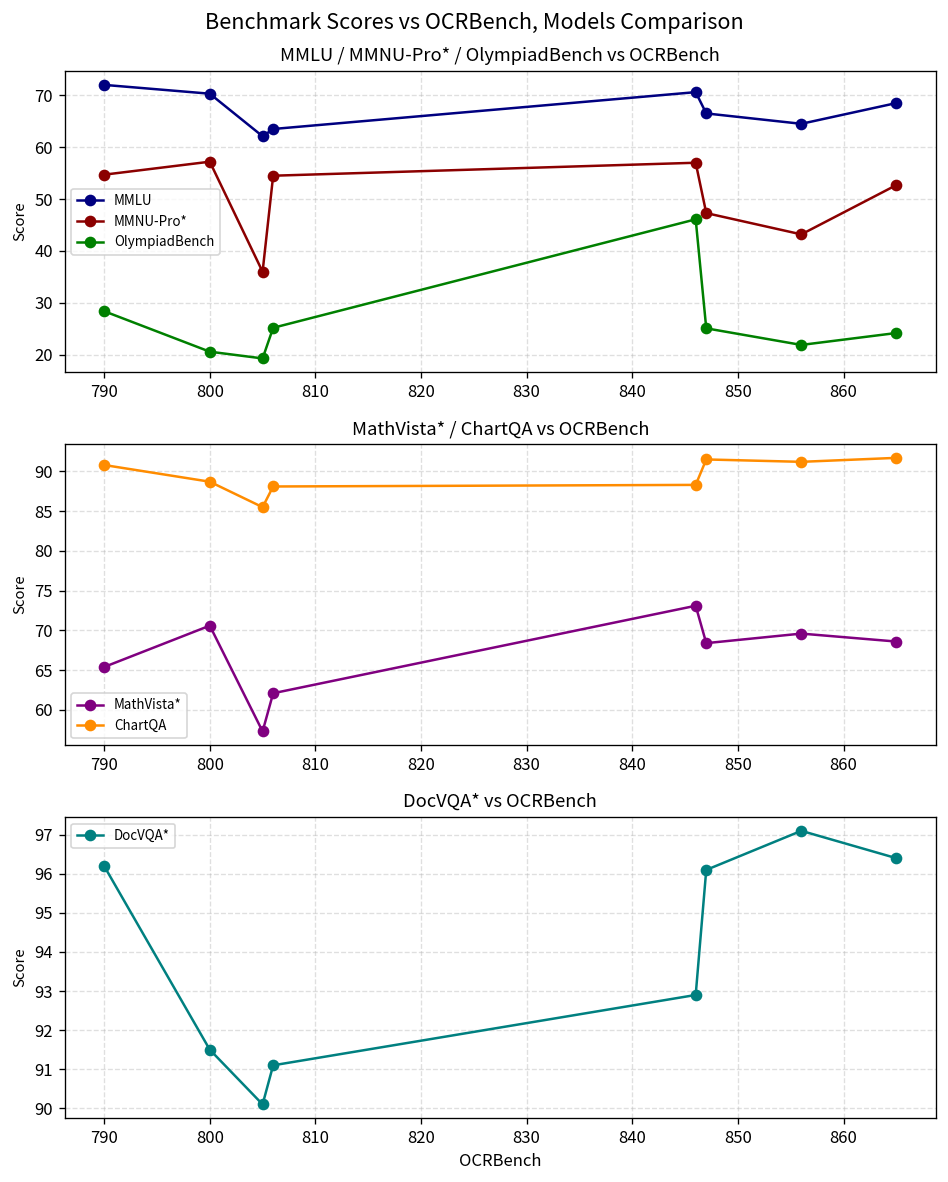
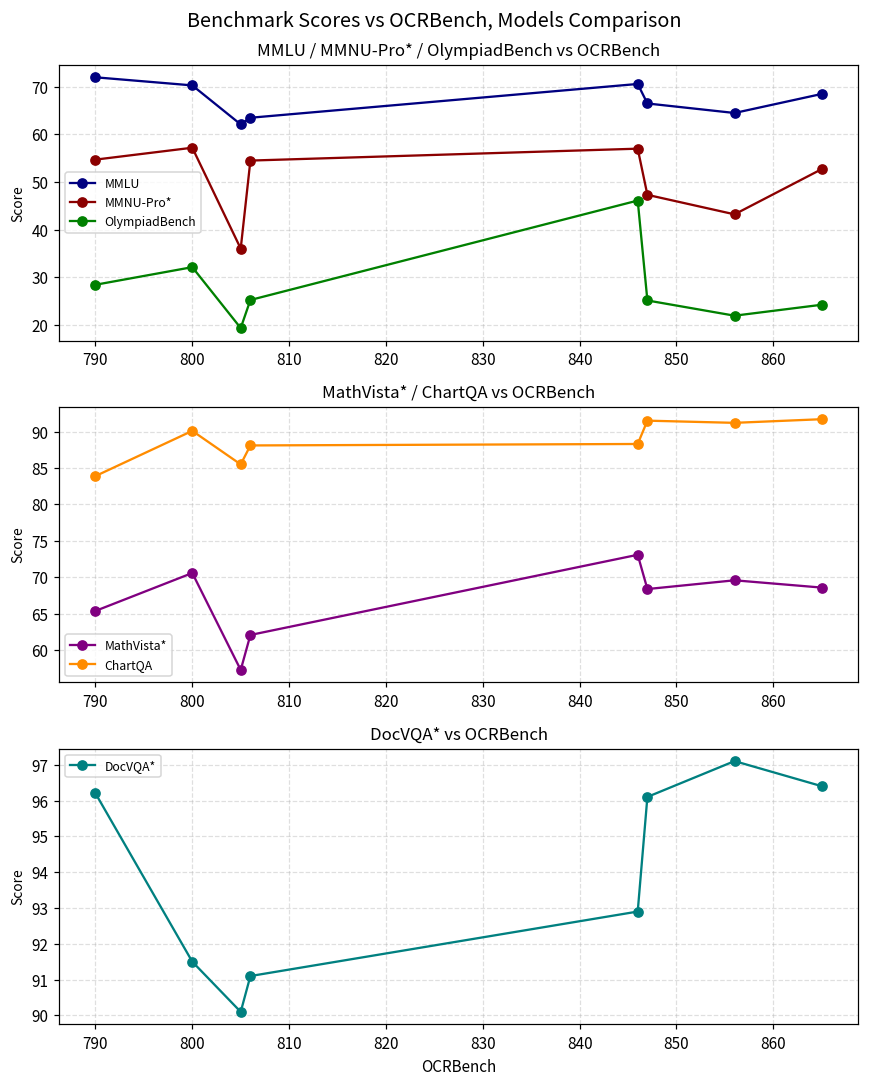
MMLU / MMNU-Pro* / OlympiadBench vs OCRBench, OlympiadBench, 800: 21 -> 32
MathVista* / ChartQA vs OCRBench, ChartQA, 790: 91 -> 84
MathVista* / ChartQA vs OCRBench, ChartQA, 800: 89 -> 90
